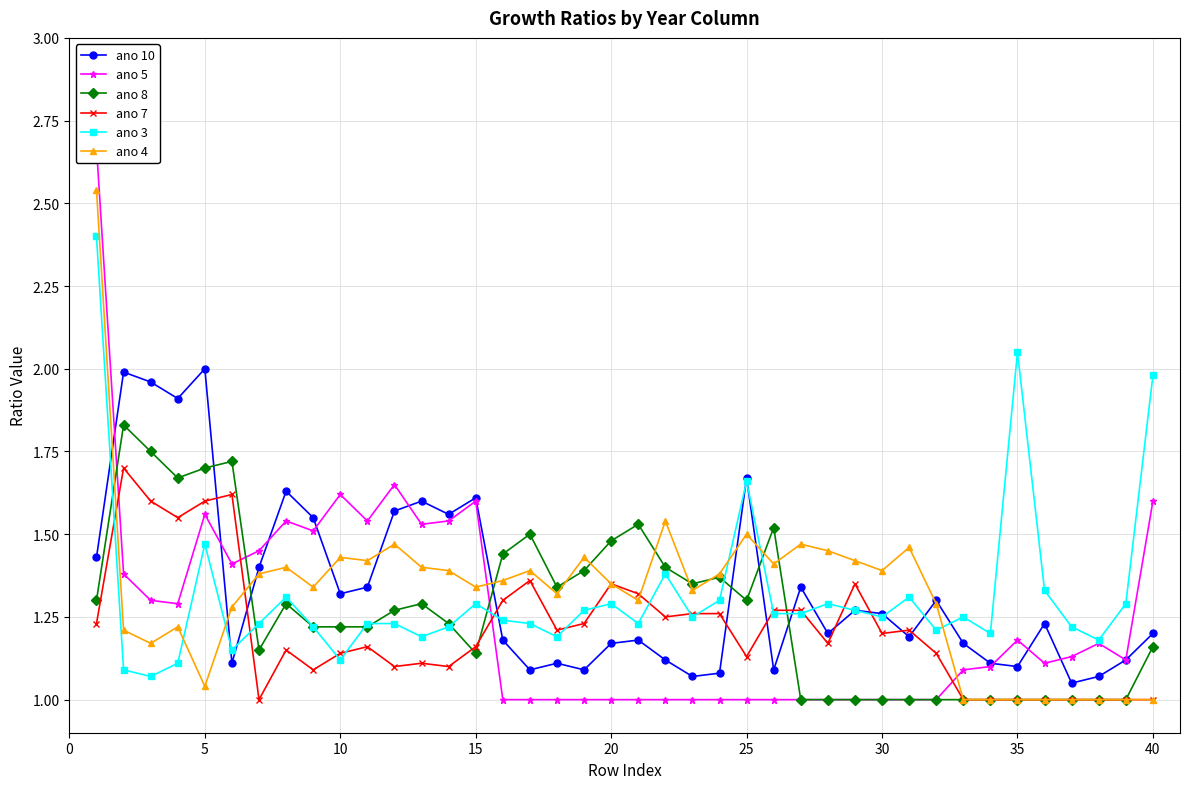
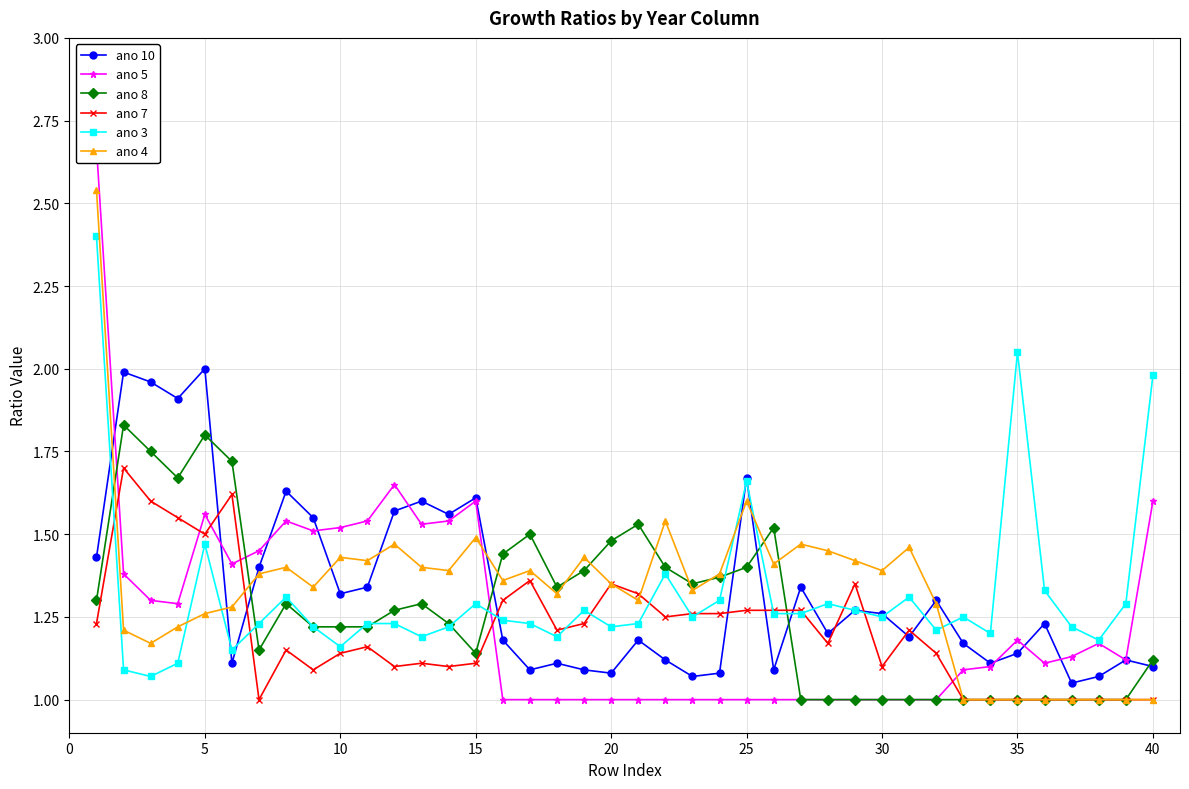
ano 8, 5: 1.7 -> 1.8
ano 7, 5: 1.6 -> 1.5
ano 4, 5: 1.04 -> 1.26
ano 5, 10: 1.62 -> 1.52
ano 3, 10: 1.12 -> 1.16
ano 7, 15: 1.16 -> 1.11
ano 4, 15: 1.34 -> 1.49
ano 10, 20: 1.17 -> 1.08
ano 3, 20: 1.29 -> 1.22
ano 8, 25: 1.3 -> 1.4
ano 7, 25: 1.13 -> 1.27
ano 4, 25: 1.5 -> 1.6
ano 7, 30: 1.2 -> 1.1
ano 10, 35: 1.10 -> 1.14
ano 10, 40: 1.2 -> 1.1
ano 8, 40: 1.16 -> 1.12
